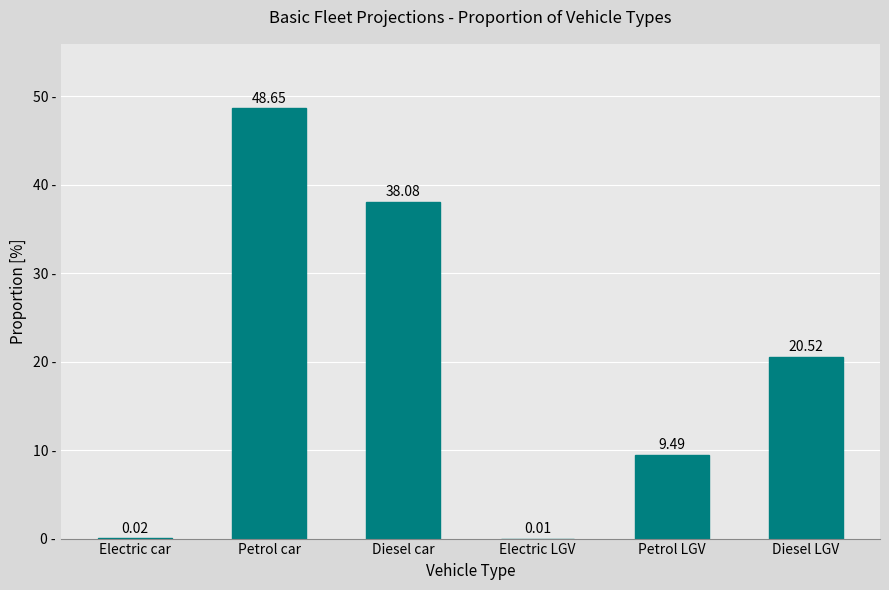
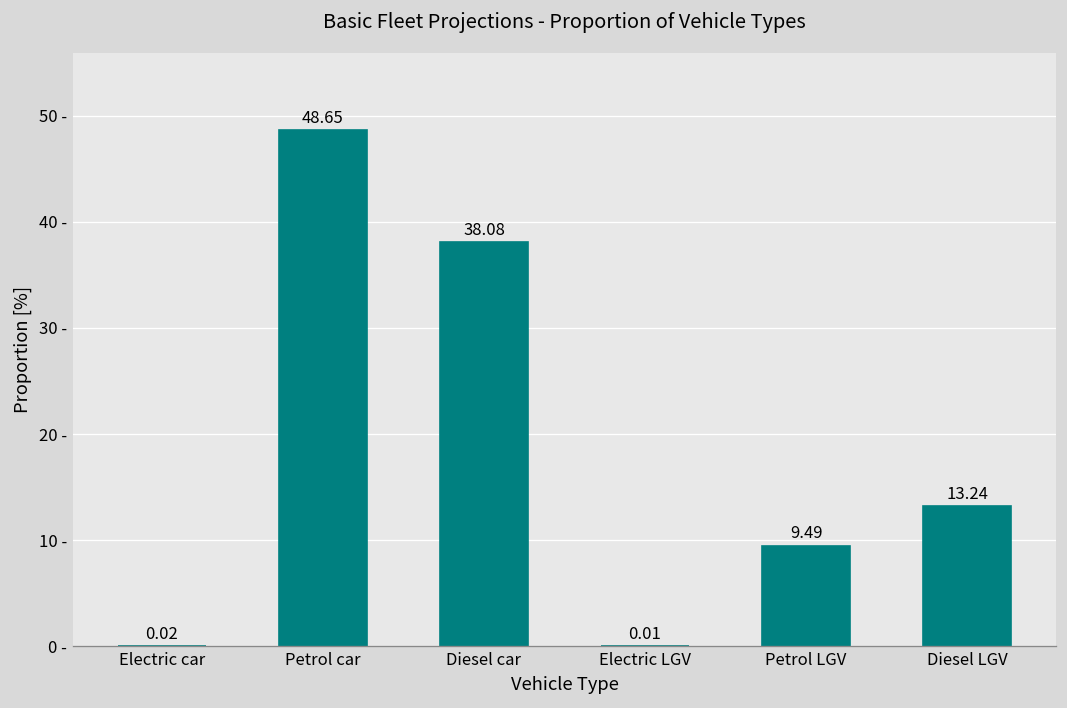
Diesel LGV: 20.52 -> 13.24
